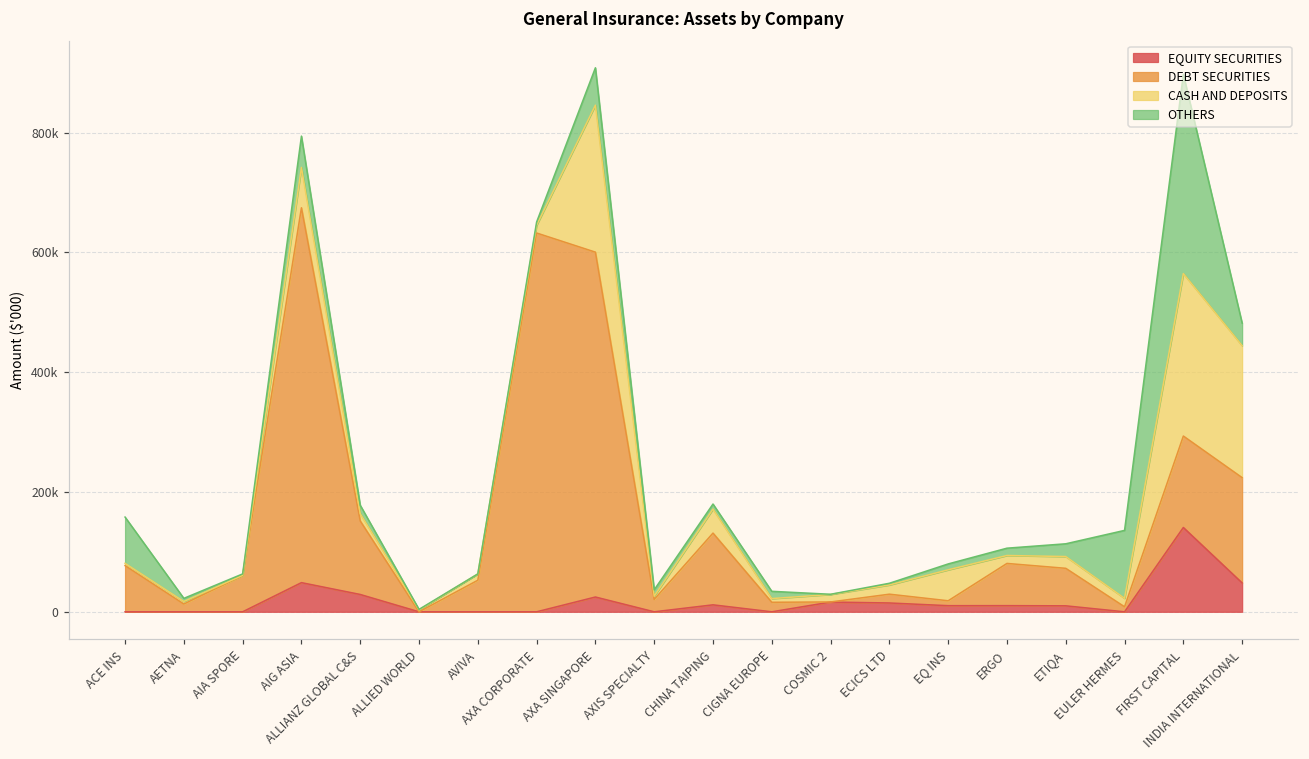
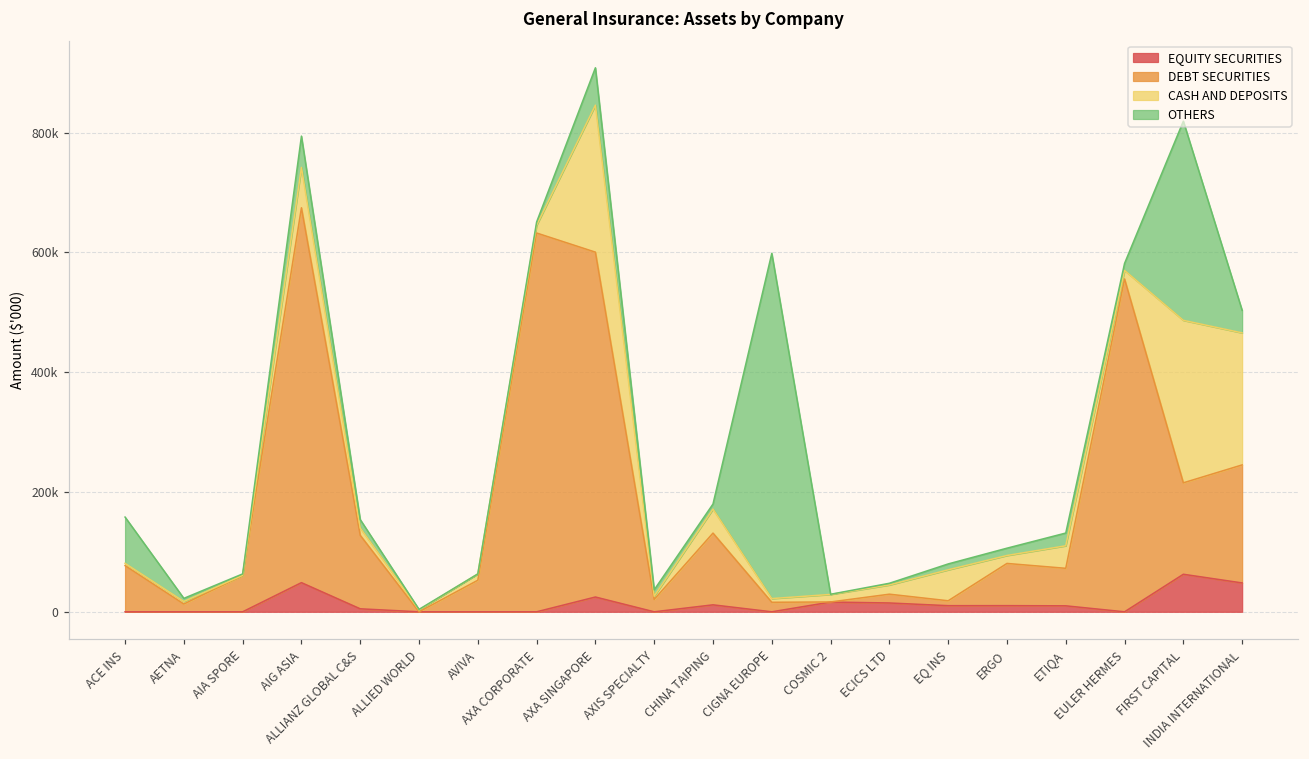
EQUITY SECURITIES, ALLIANZ GLOBAL C&S: 30000 -> 10000
OTHERS, CIGNA EUROPE: 10000 -> 580000
CASH AND DEPOSITS, ETIQA: 20000 -> 40000
DEBT SECURITIES, EULER HERMES: 10000 -> 560000
OTHERS, EULER HERMES: 110000 -> 10000
EQUITY SECURITIES, FIRST CAPITAL: 140000 -> 60000
DEBT SECURITIES, INDIA INTERNATIONAL: 180000 -> 200000
